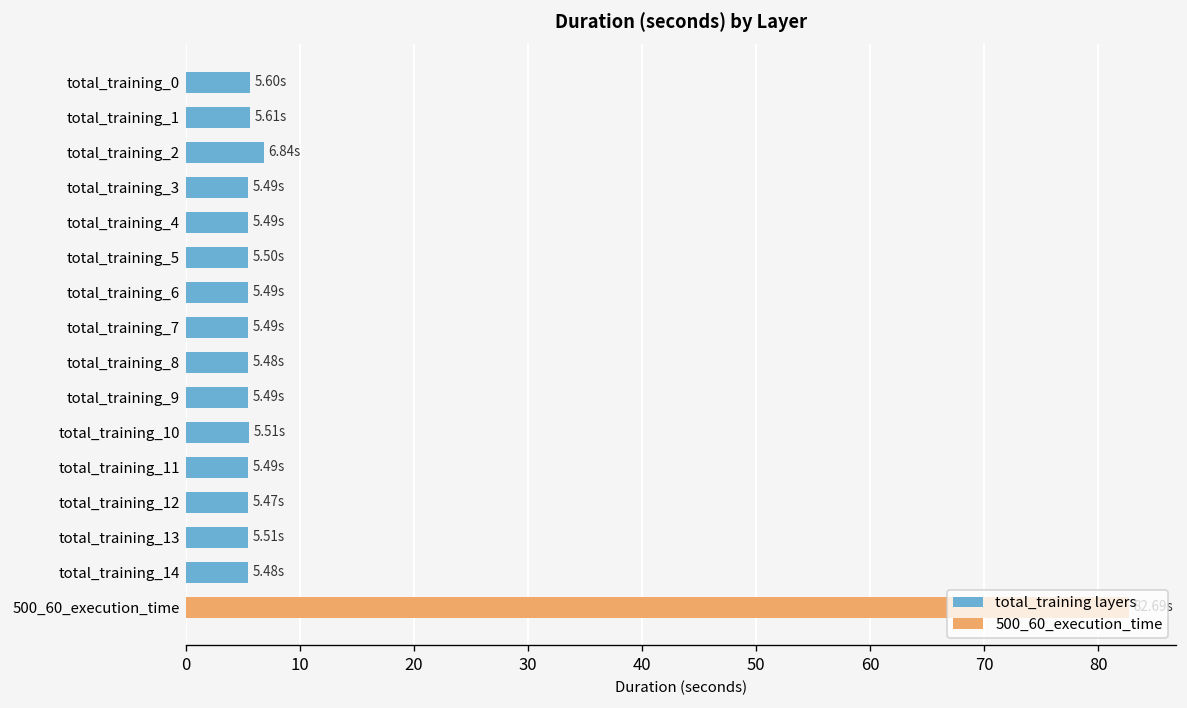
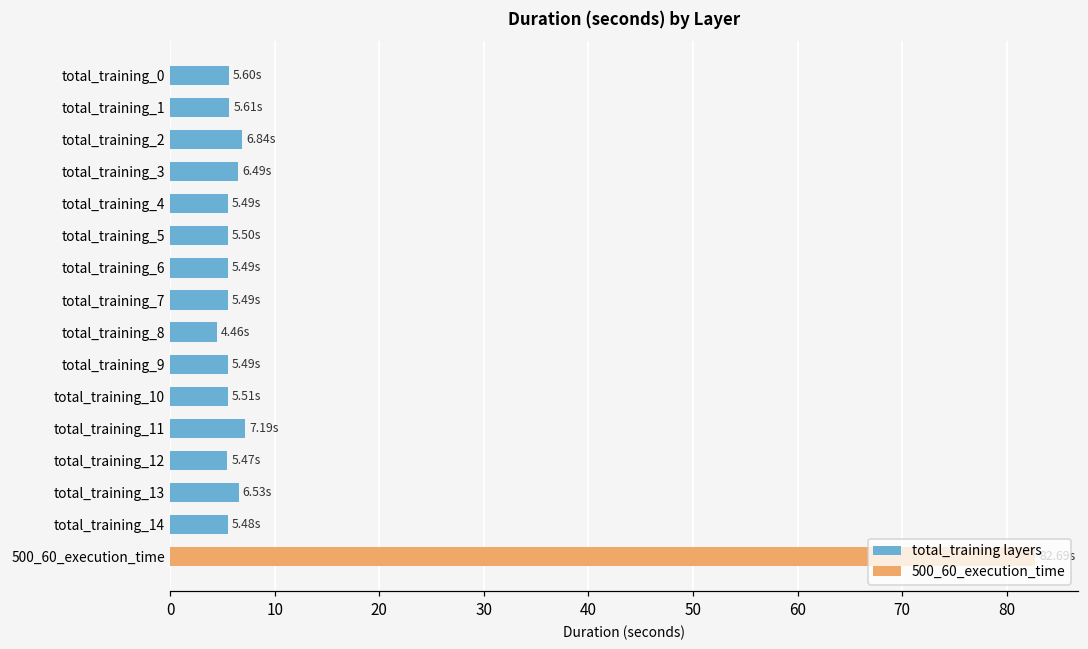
total_training layers, total_training_3: 5.49s -> 6.49s
total_training layers, total_training_8: 5.48s -> 4.46s
total_training layers, total_training_11: 5.49s -> 7.19s
total_training layers, total_training_13: 5.51s -> 6.53s
